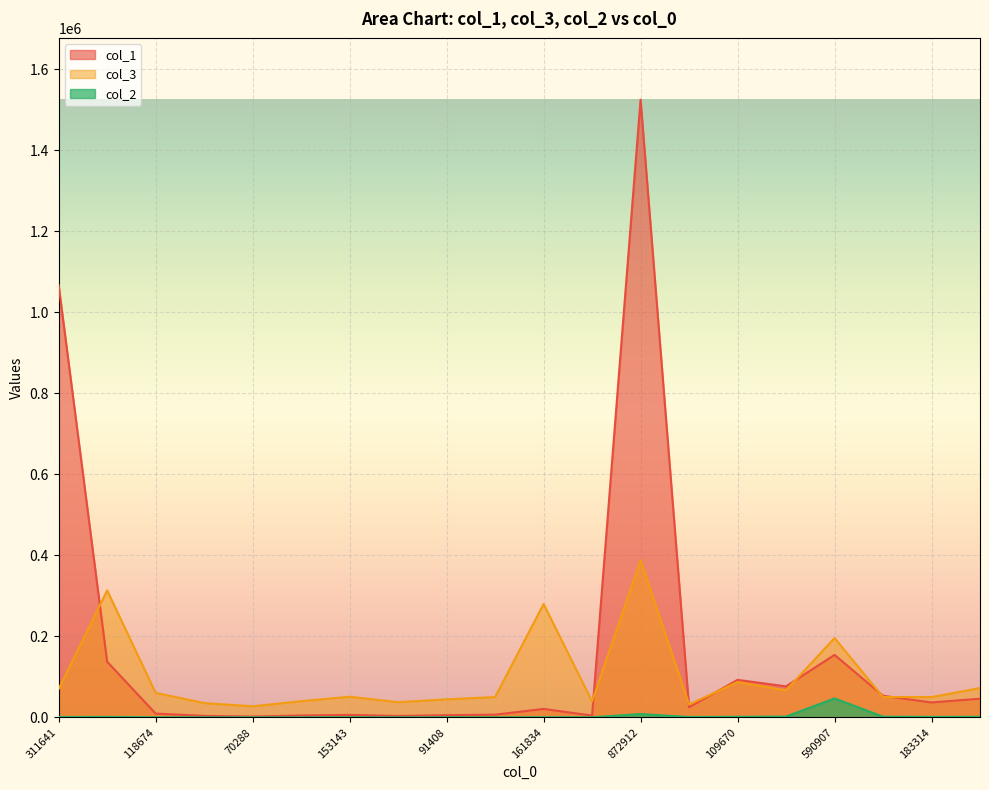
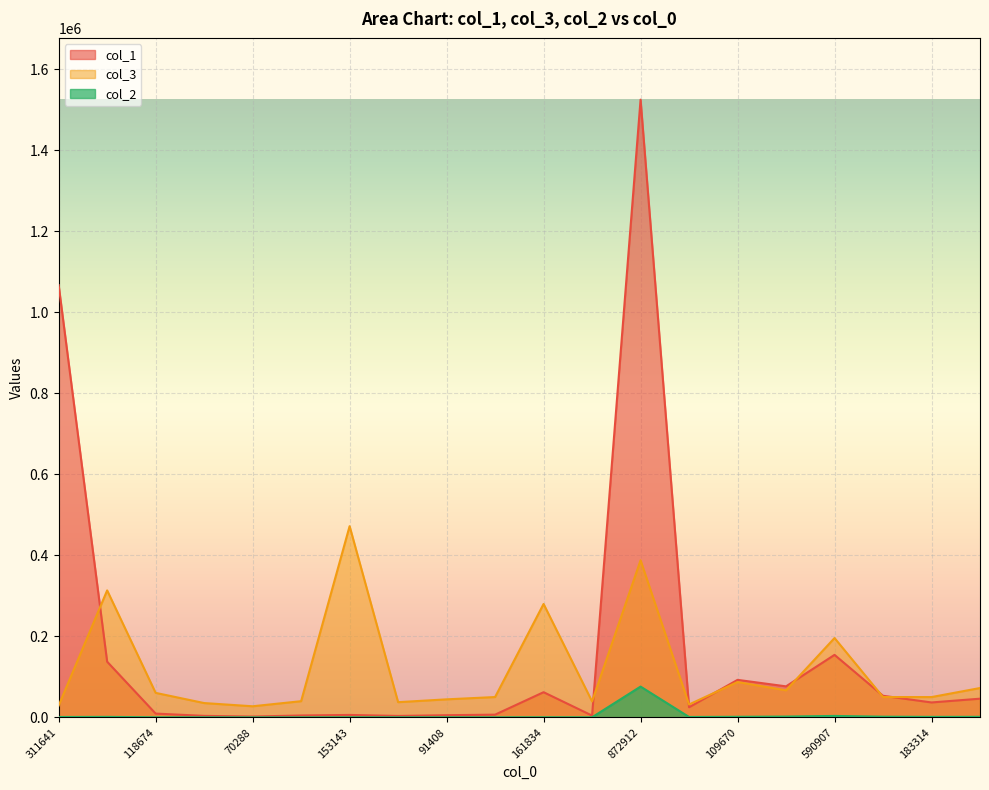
col_3, 311641: 70000 -> 30000
col_3, 153143: 50000 -> 470000
col_1, 161834: 20000 -> 60000
col_2, 872912: 10000 -> 80000
col_2, 590907: 50000 -> 0
